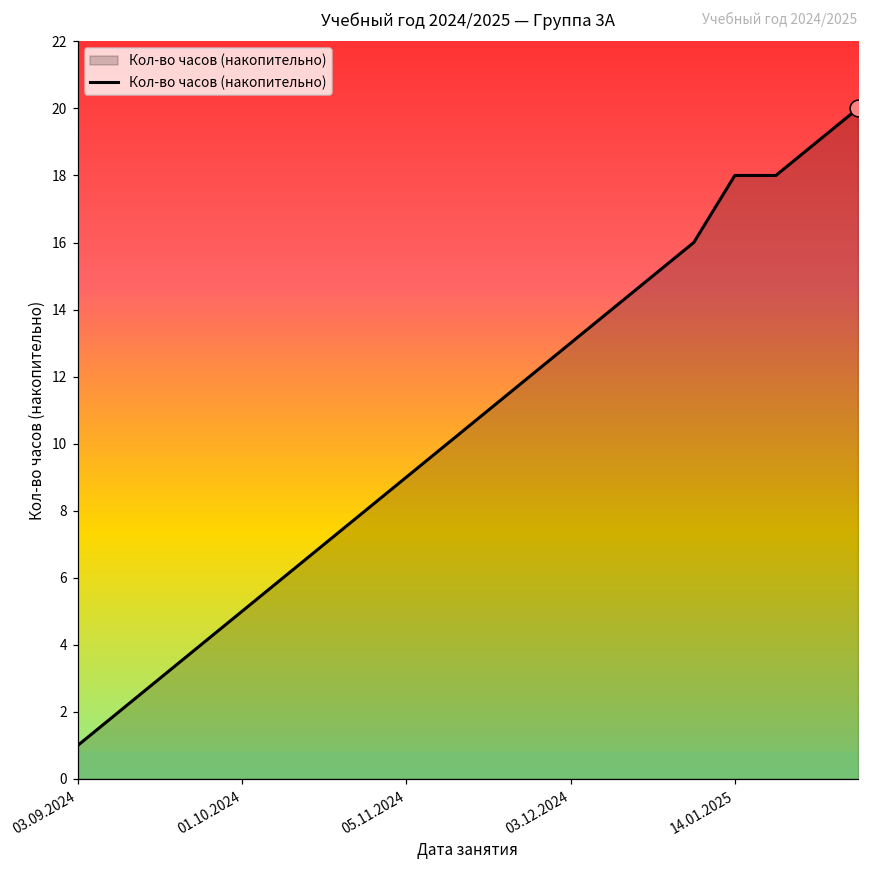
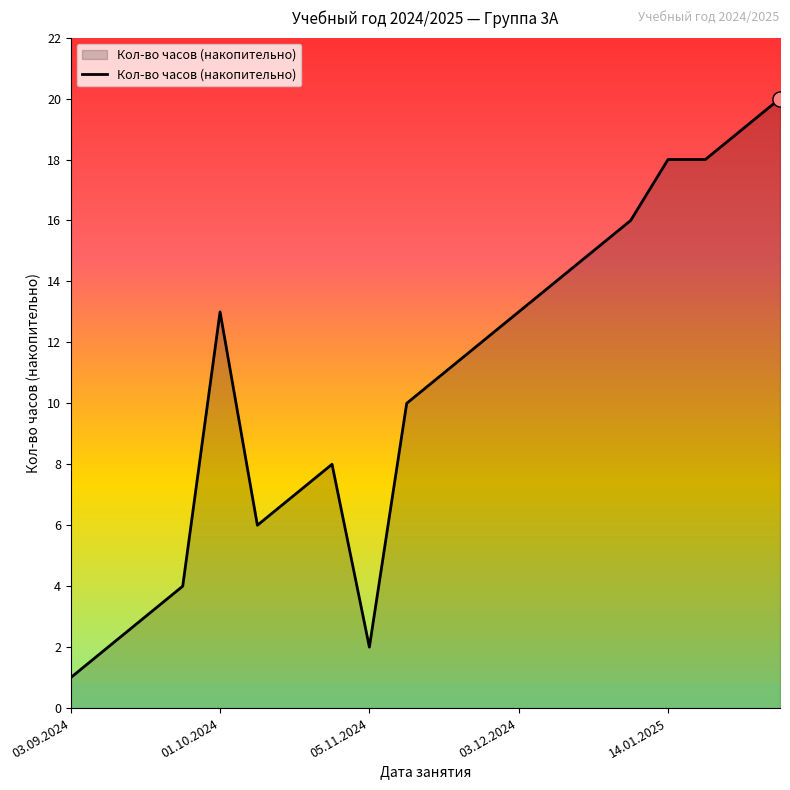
Кол-во часов (накопительно), 01.10.2024: 5 -> 13
Кол-во часов (накопительно), 05.11.2024: 9 -> 2
